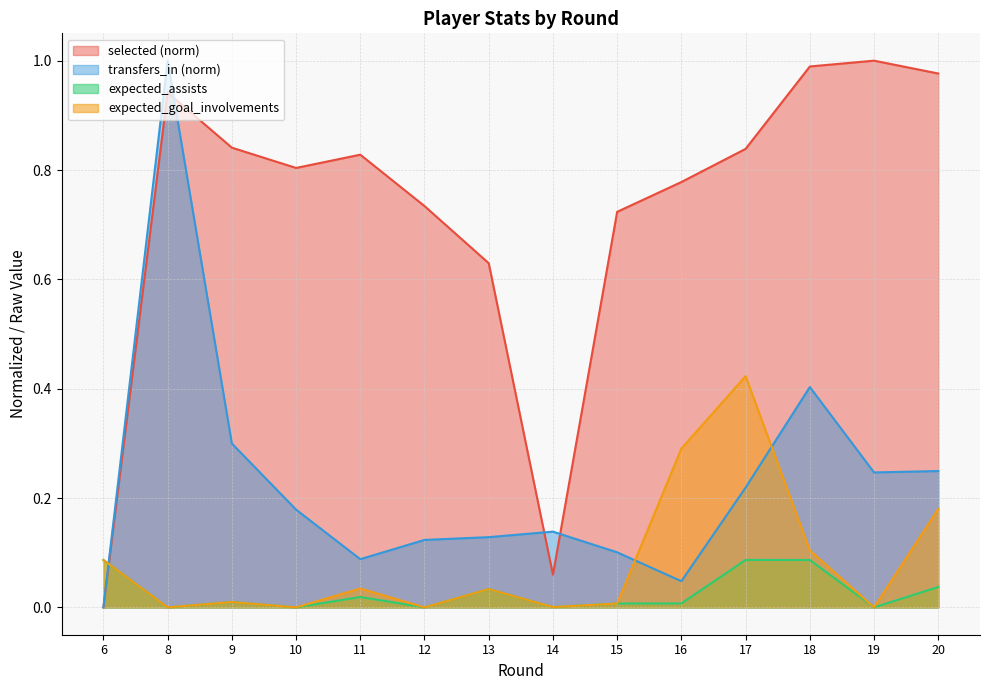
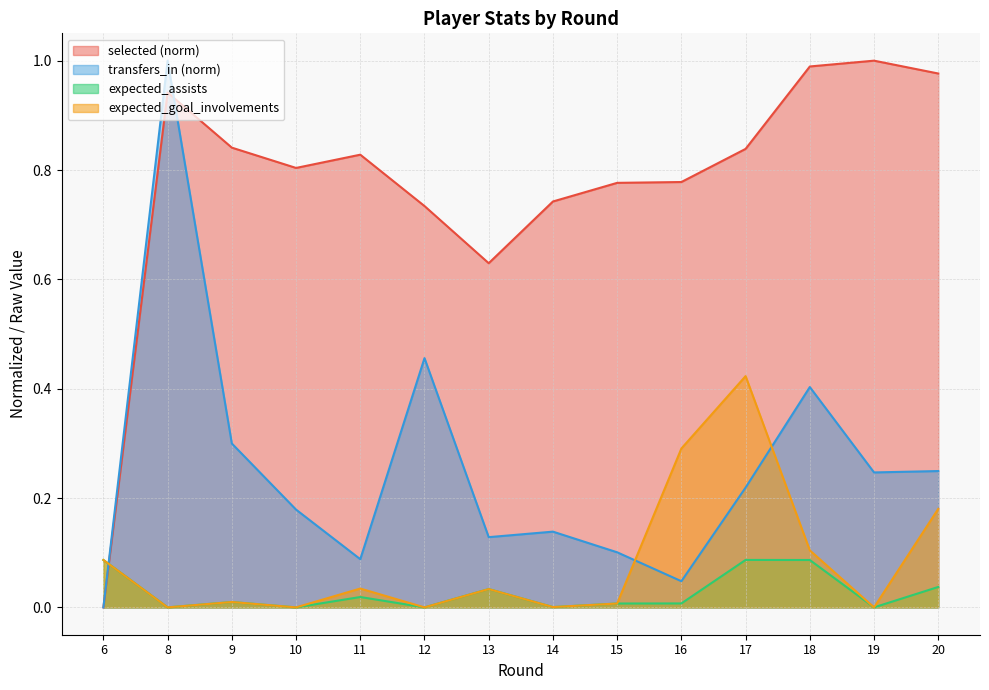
transfers_in (norm), 12: 0.12 -> 0.46
selected (norm), 14: 0.06 -> 0.74
selected (norm), 15: 0.72 -> 0.78
